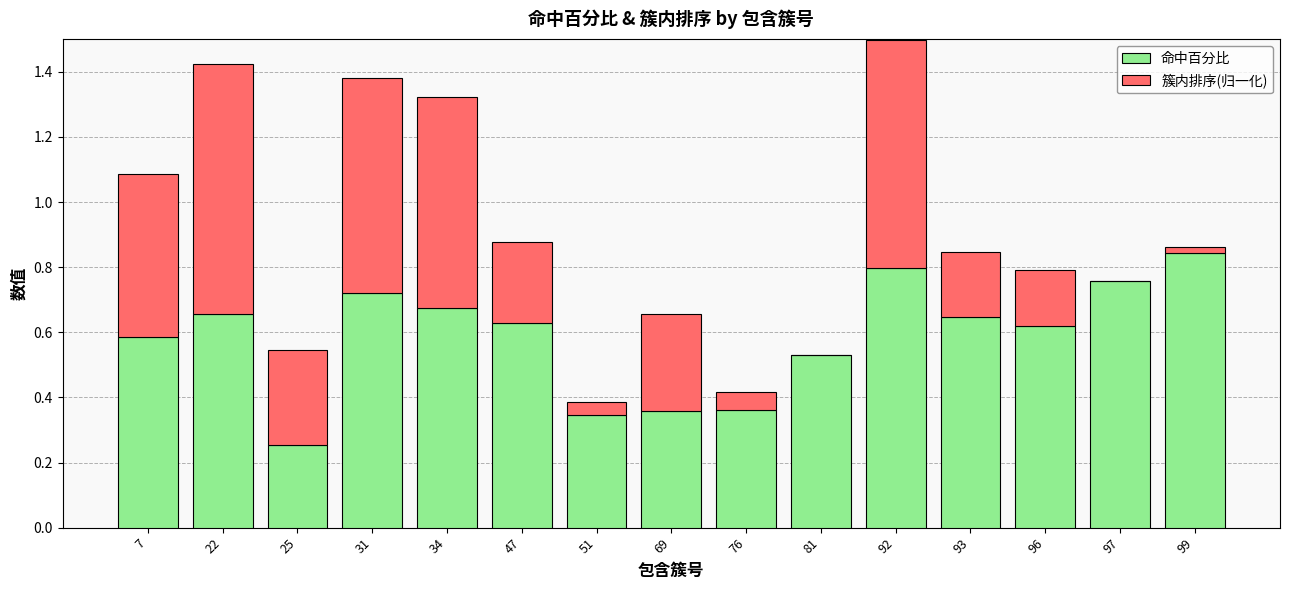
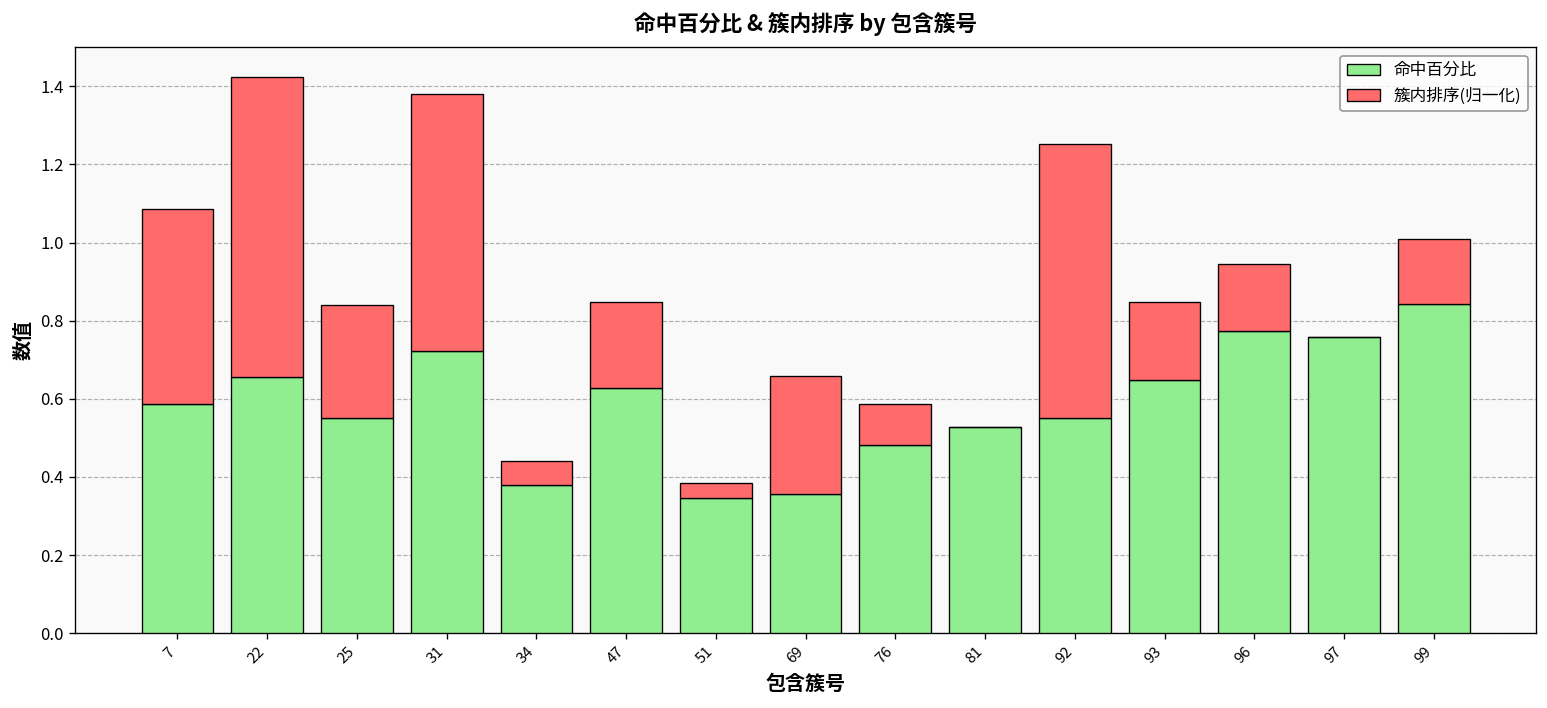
命中百分比, 25: 0.26 -> 0.55
命中百分比, 34: 0.67 -> 0.38
簇内排序(归一化), 34: 0.65 -> 0.06
簇内排序(归一化), 47: 0.25 -> 0.22
命中百分比, 76: 0.36 -> 0.48
簇内排序(归一化), 76: 0.06 -> 0.10
命中百分比, 92: 0.80 -> 0.55
命中百分比, 96: 0.62 -> 0.77
簇内排序(归一化), 99: 0.02 -> 0.17
